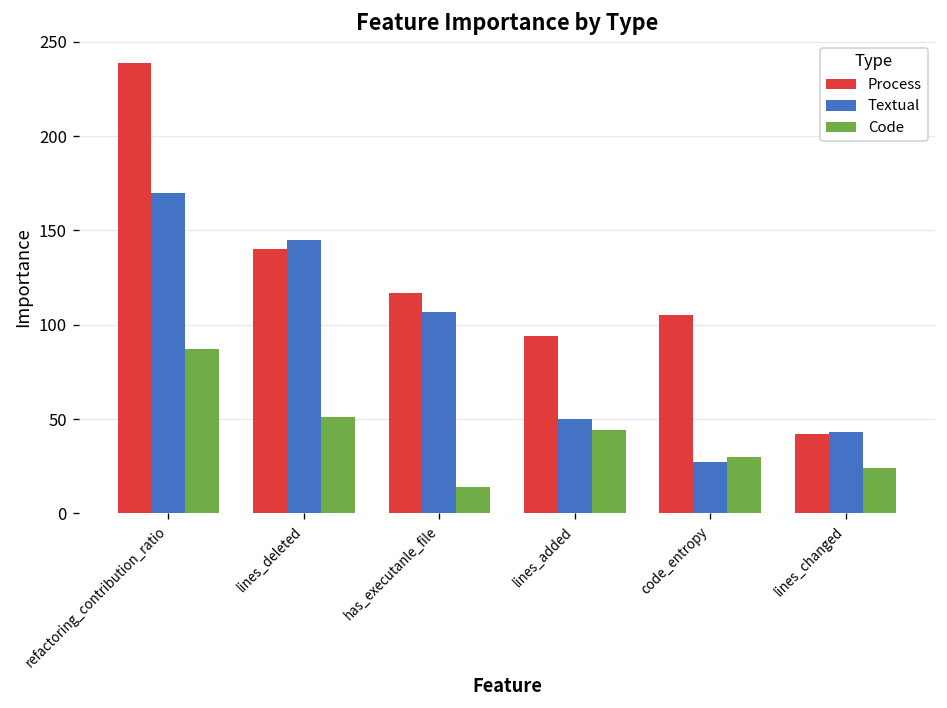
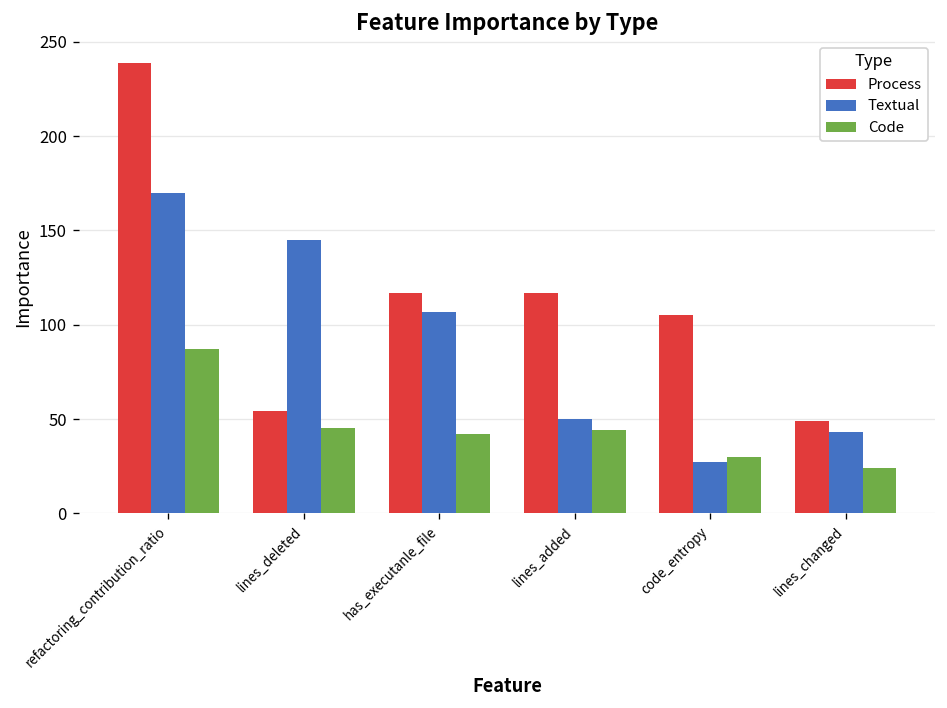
Process, lines_deleted: 140 -> 54
Code, lines_deleted: 51 -> 45
Code, has_executanle_file: 14 -> 42
Process, lines_added: 94 -> 117
Process, lines_changed: 42 -> 49
